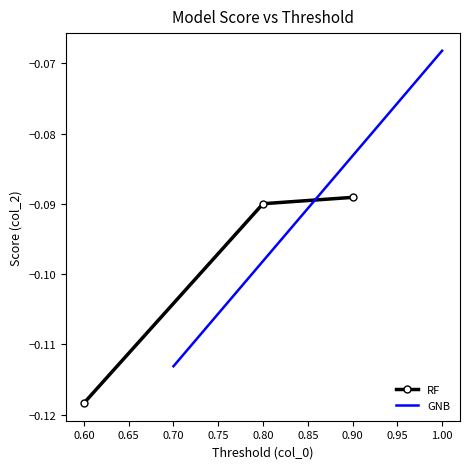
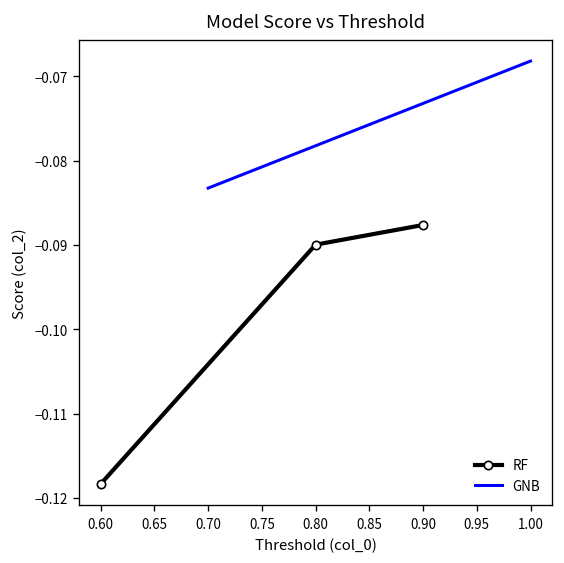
GNB, 0.70: -0.113 -> -0.083
RF, 0.90: -0.089 -> -0.088
